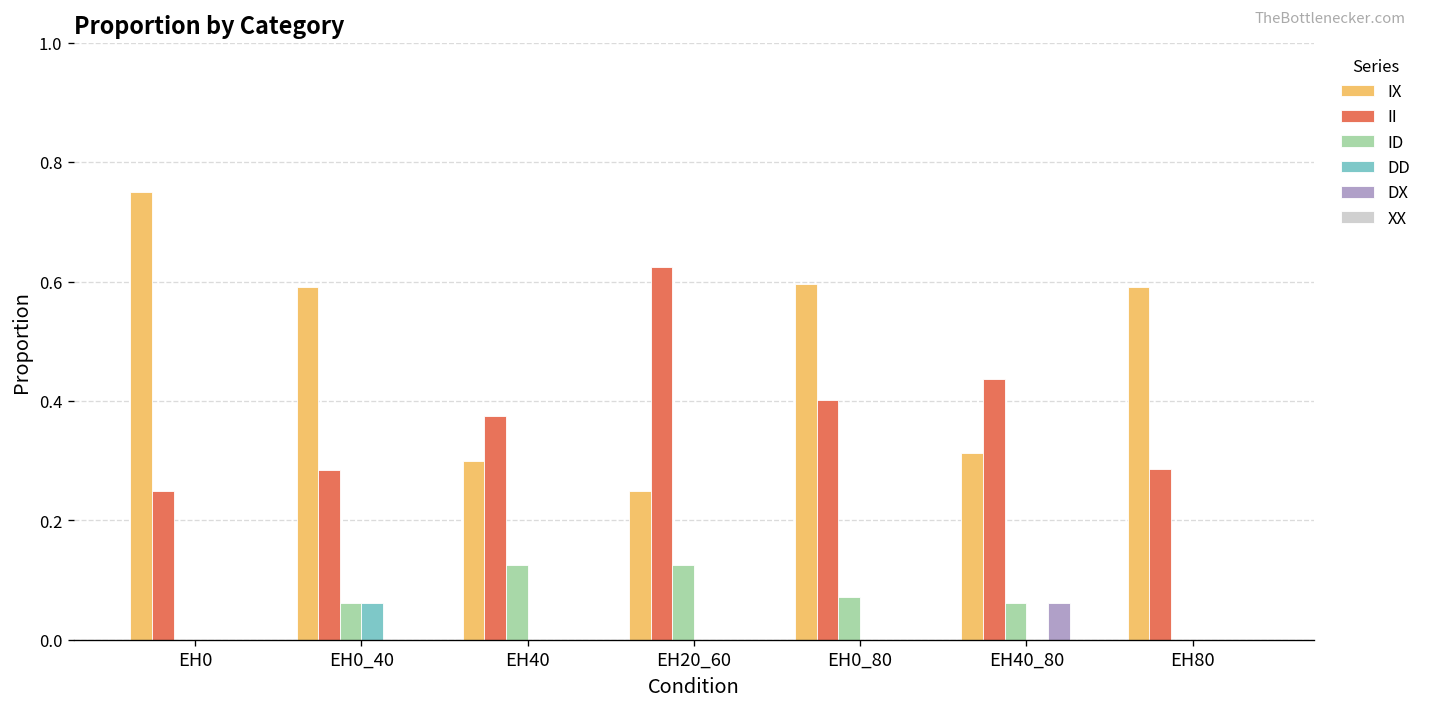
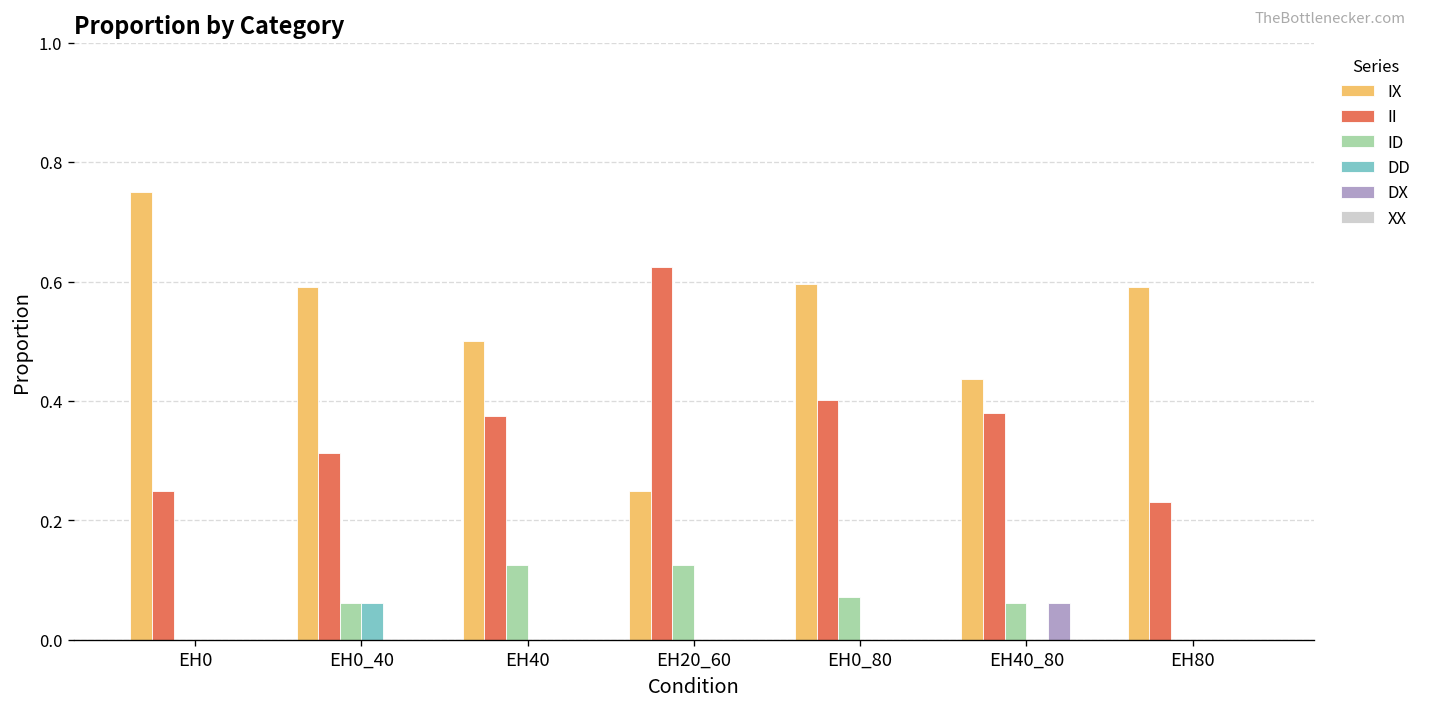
II, EH0_40: 0.28 -> 0.31
IX, EH40: 0.3 -> 0.5
IX, EH40_80: 0.31 -> 0.44
II, EH40_80: 0.44 -> 0.38
II, EH80: 0.29 -> 0.23
